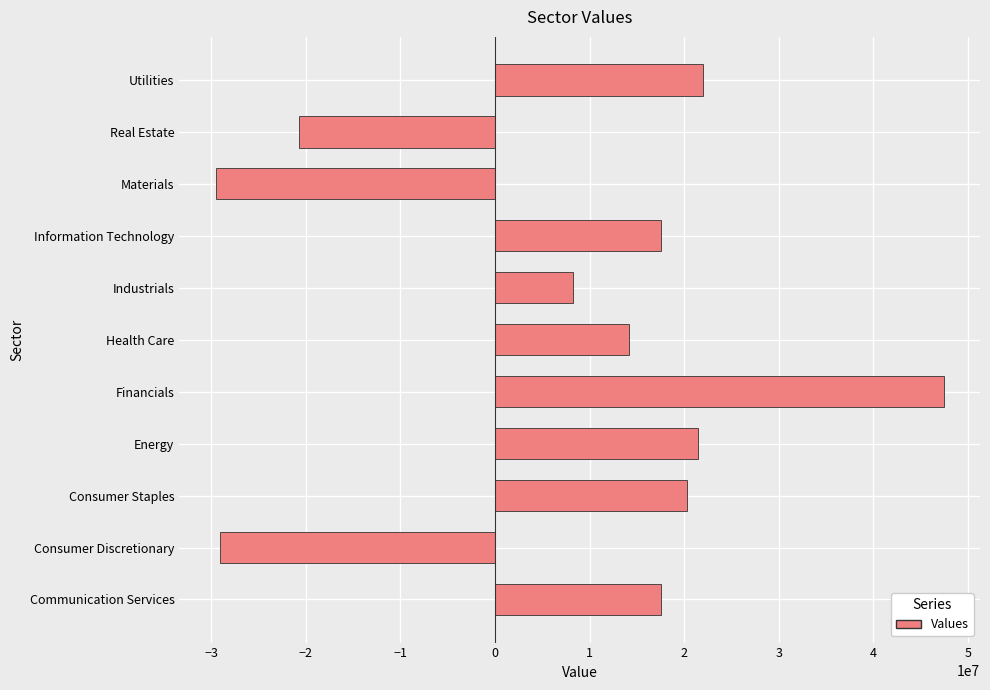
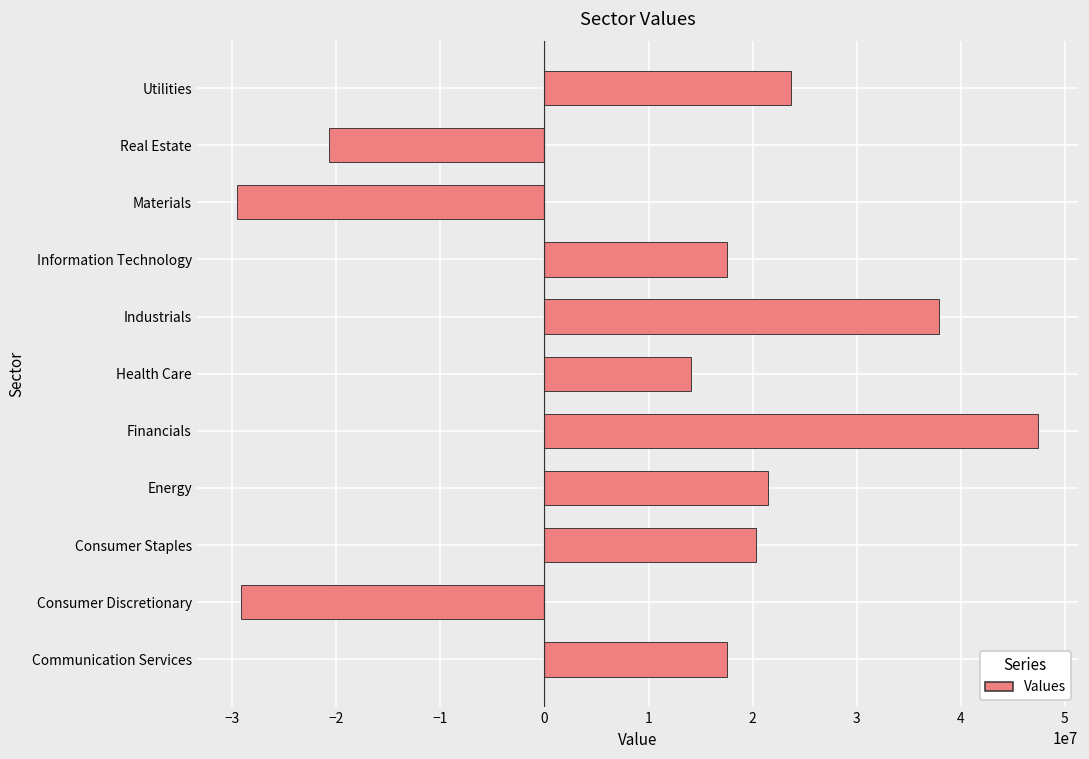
Utilities: 22000000 -> 24000000
Industrials: 8000000 -> 38000000
